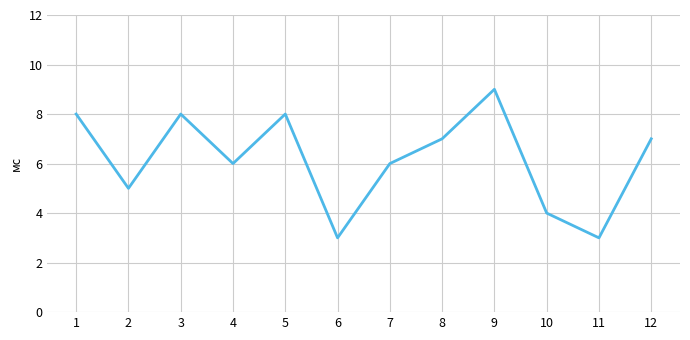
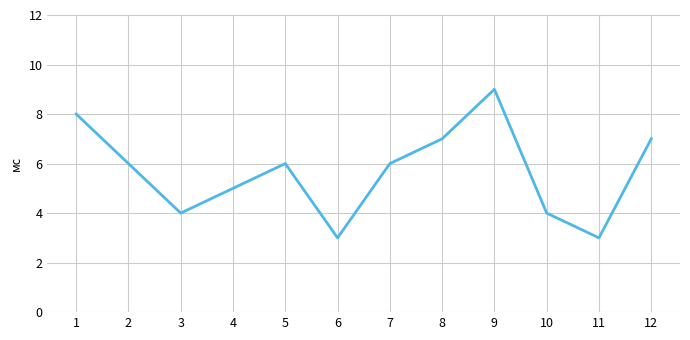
2: 5 -> 6
3: 8 -> 4
4: 6 -> 5
5: 8 -> 6
